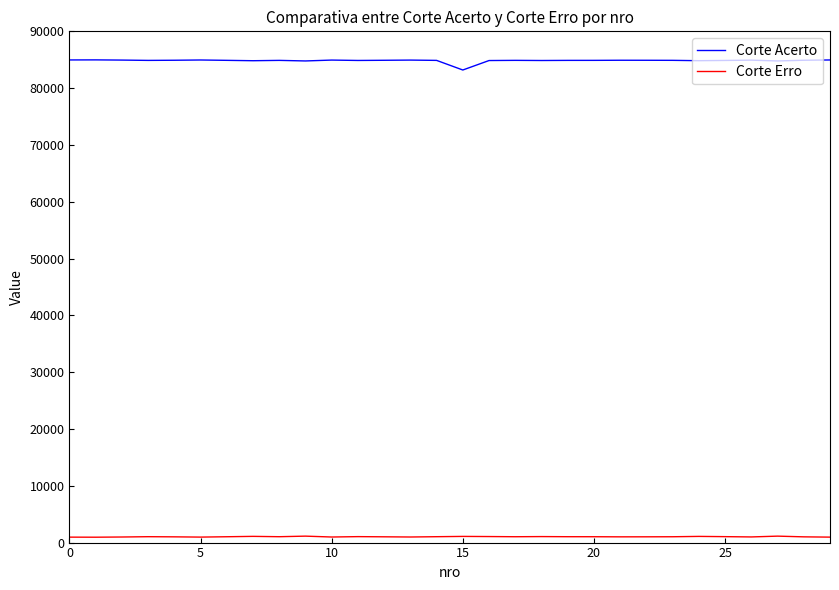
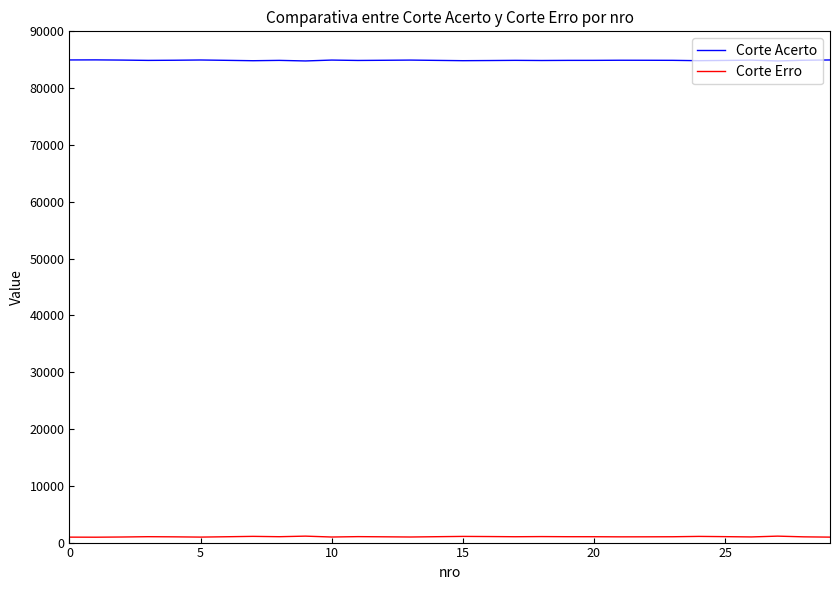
Corte Acerto, 15: 83000 -> 85000
